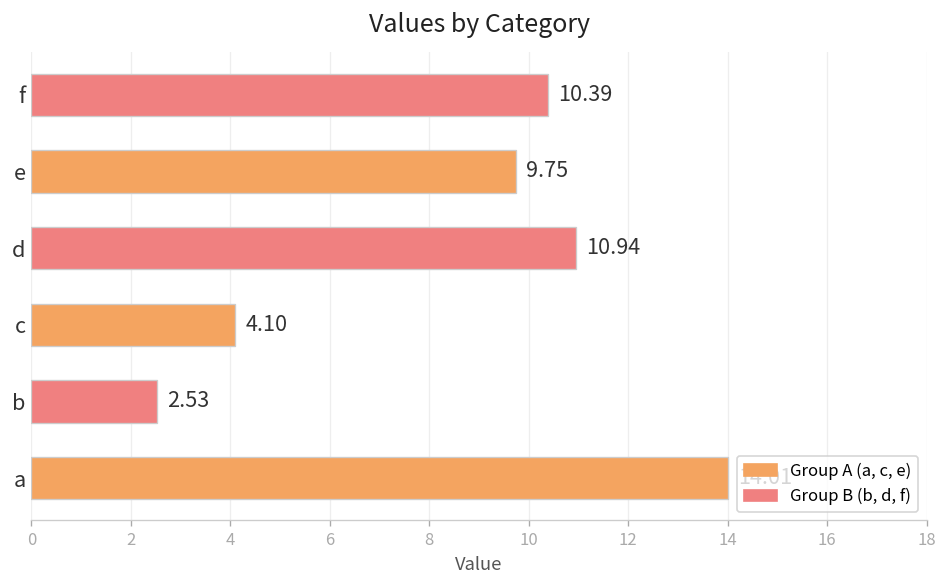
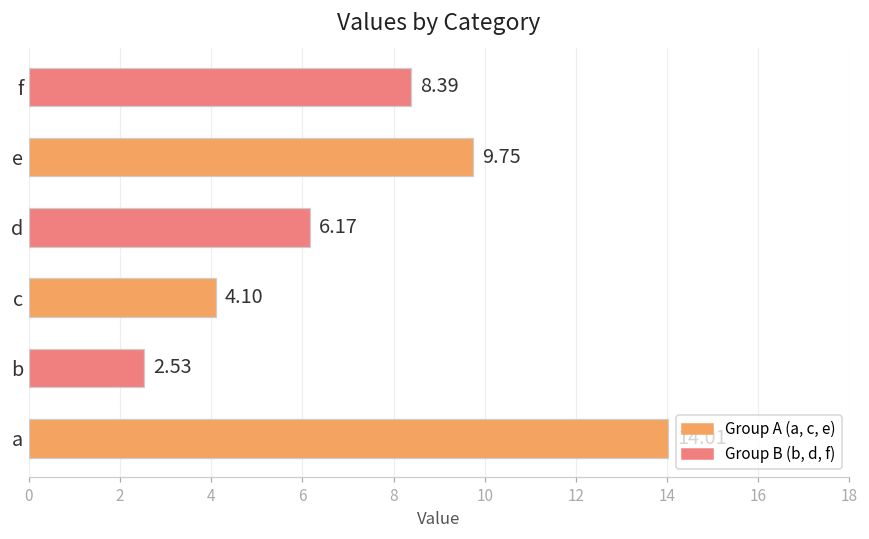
f: 10.39 -> 8.39
d: 10.94 -> 6.17
